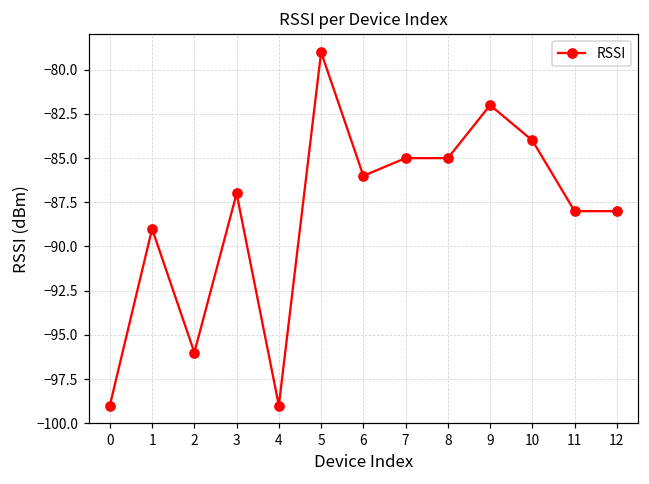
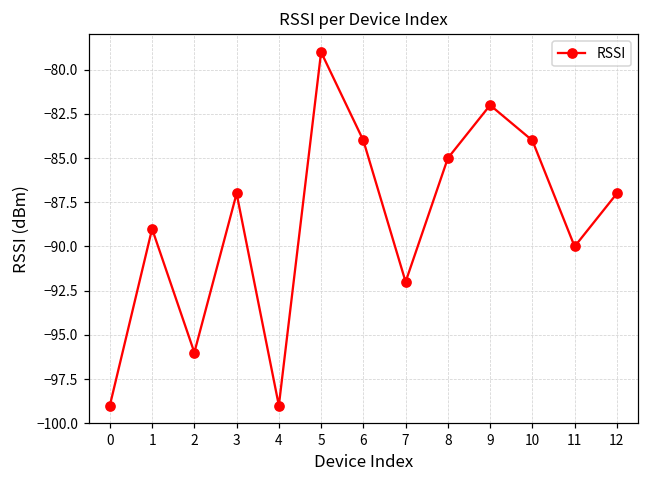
6: -86 -> -84
7: -85 -> -92
11: -88 -> -90
12: -88 -> -87
